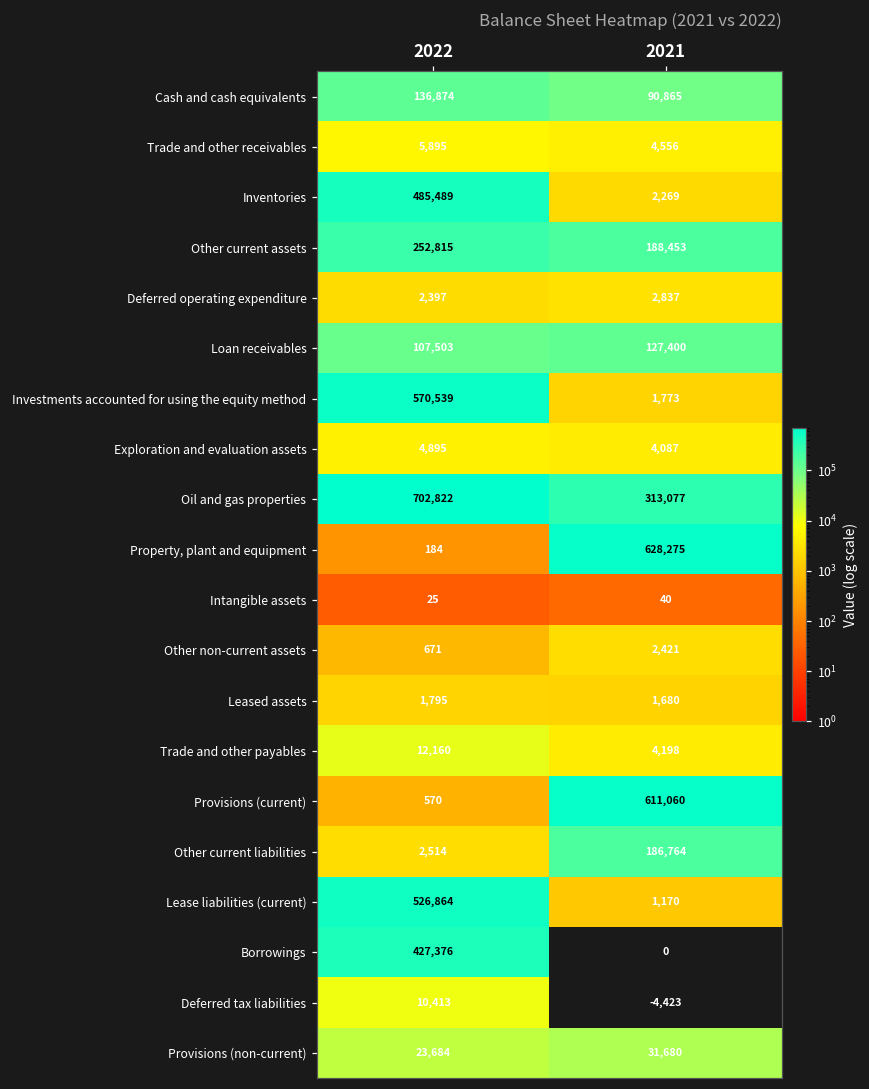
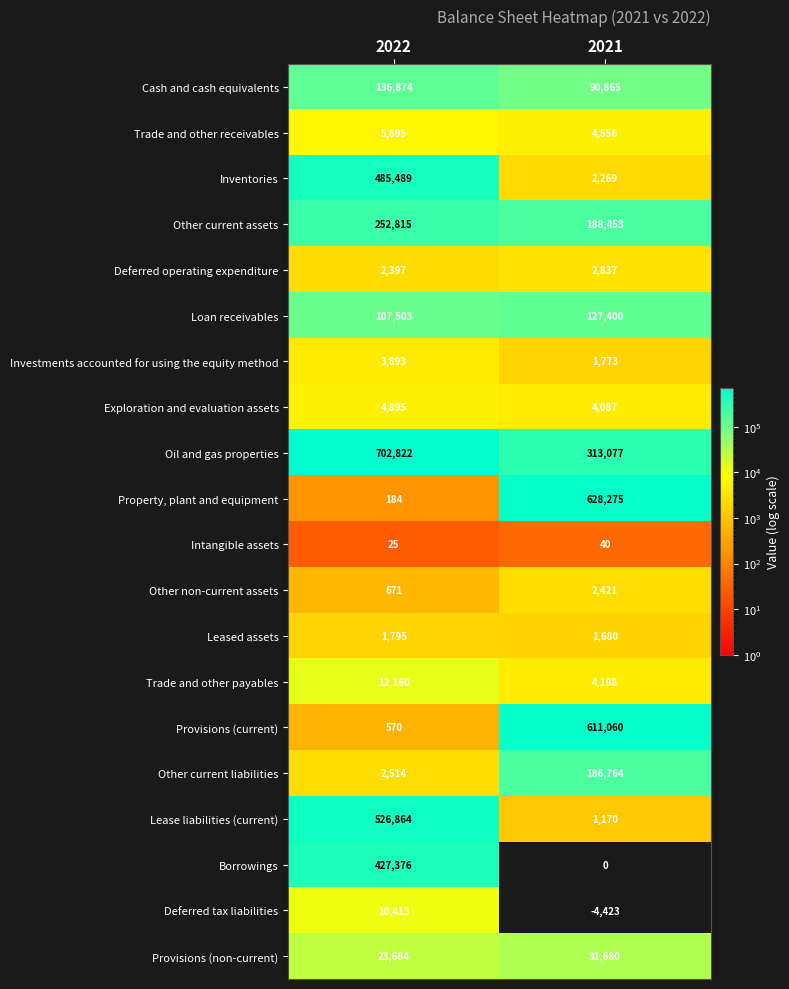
Investments accounted for using the equity method, 2022: 570,539 -> 3,893
